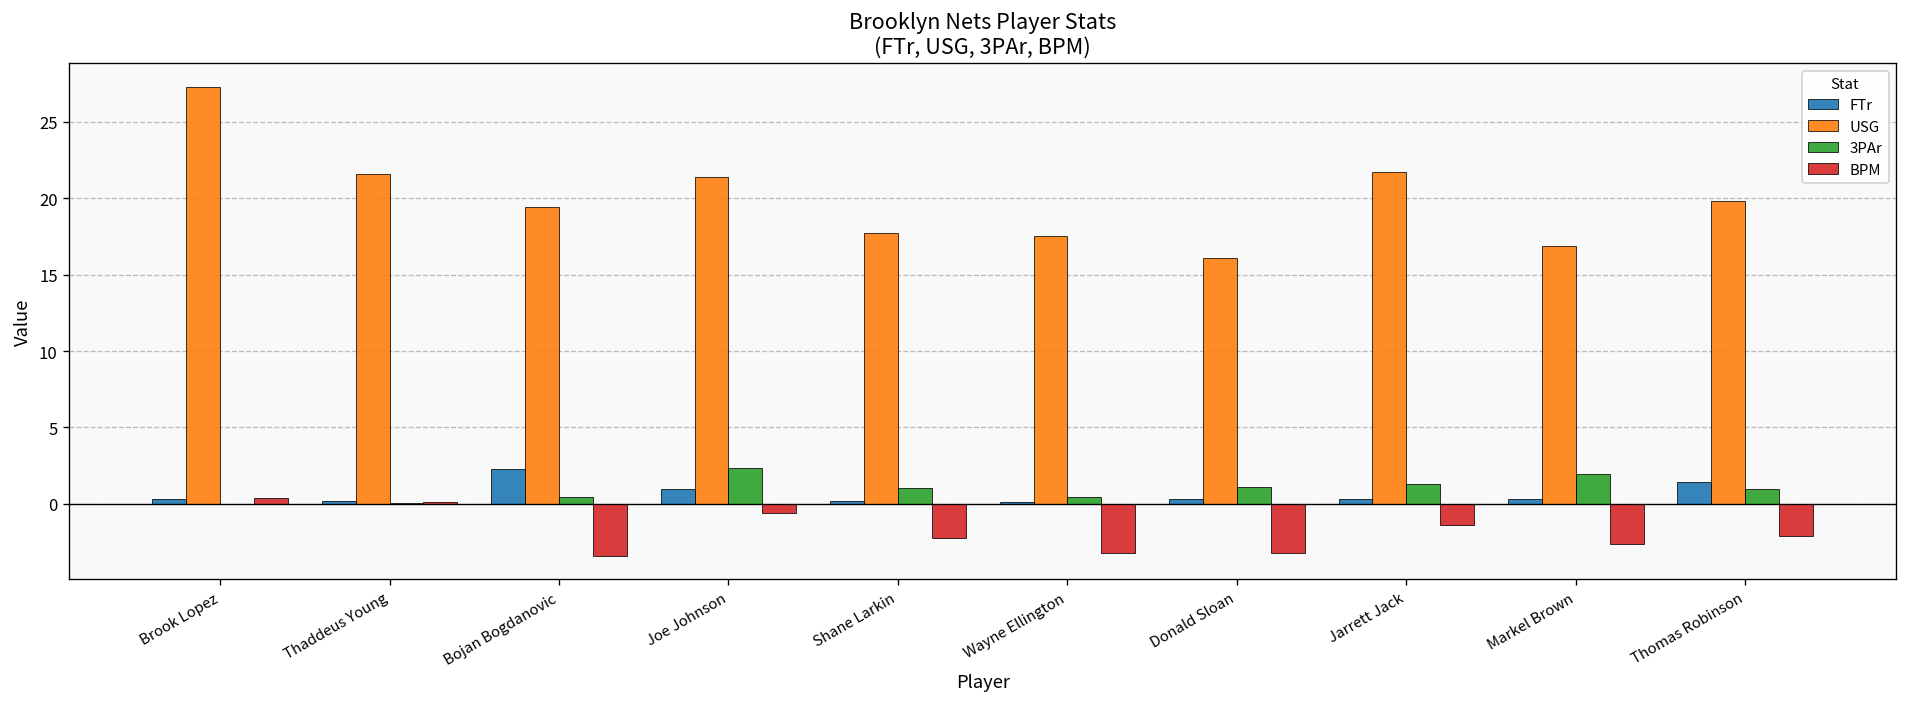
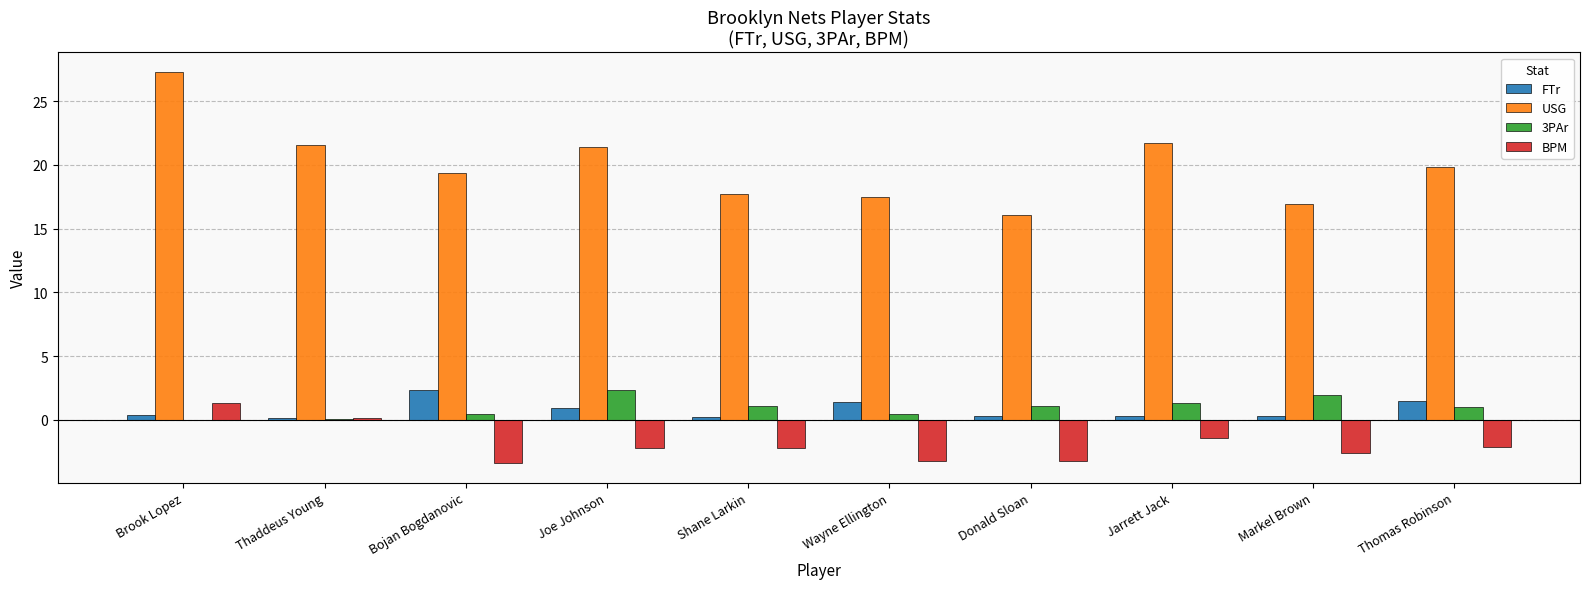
BPM, Brook Lopez: 0.4 -> 1.3
BPM, Joe Johnson: -0.6 -> -2.2
FTr, Wayne Ellington: 0.1 -> 1.4
